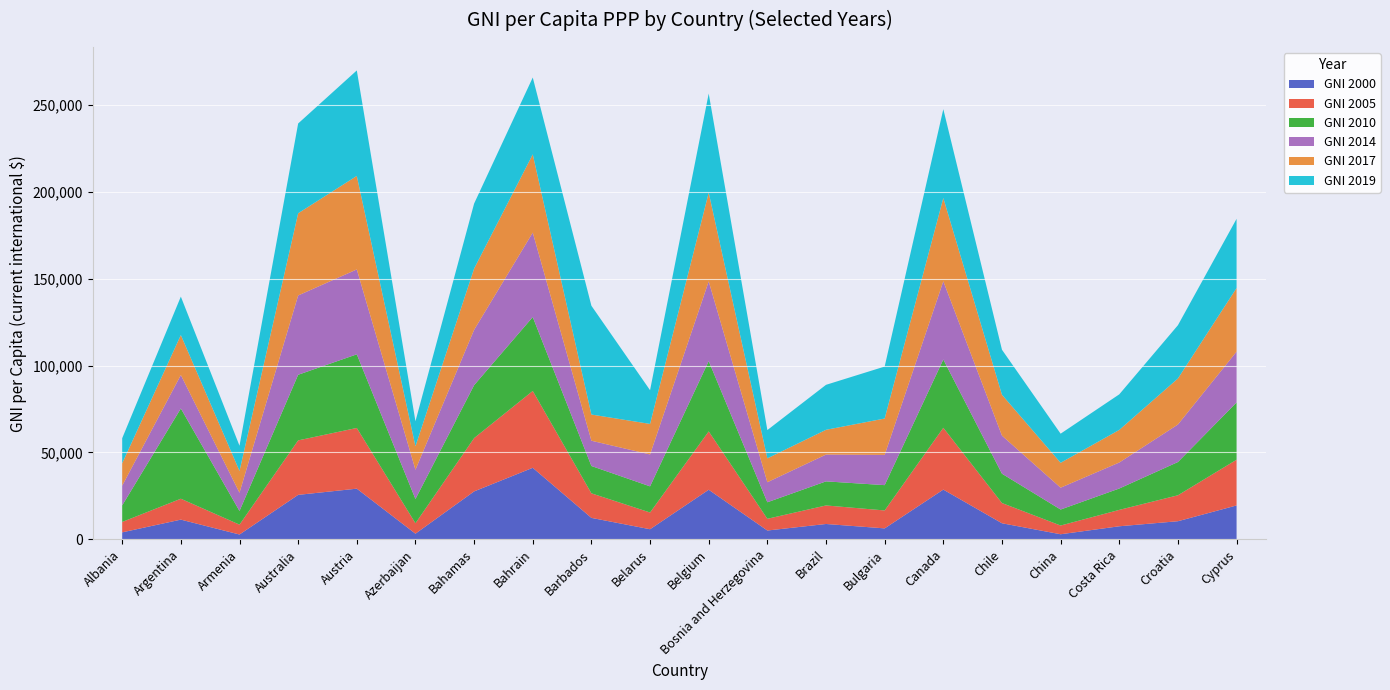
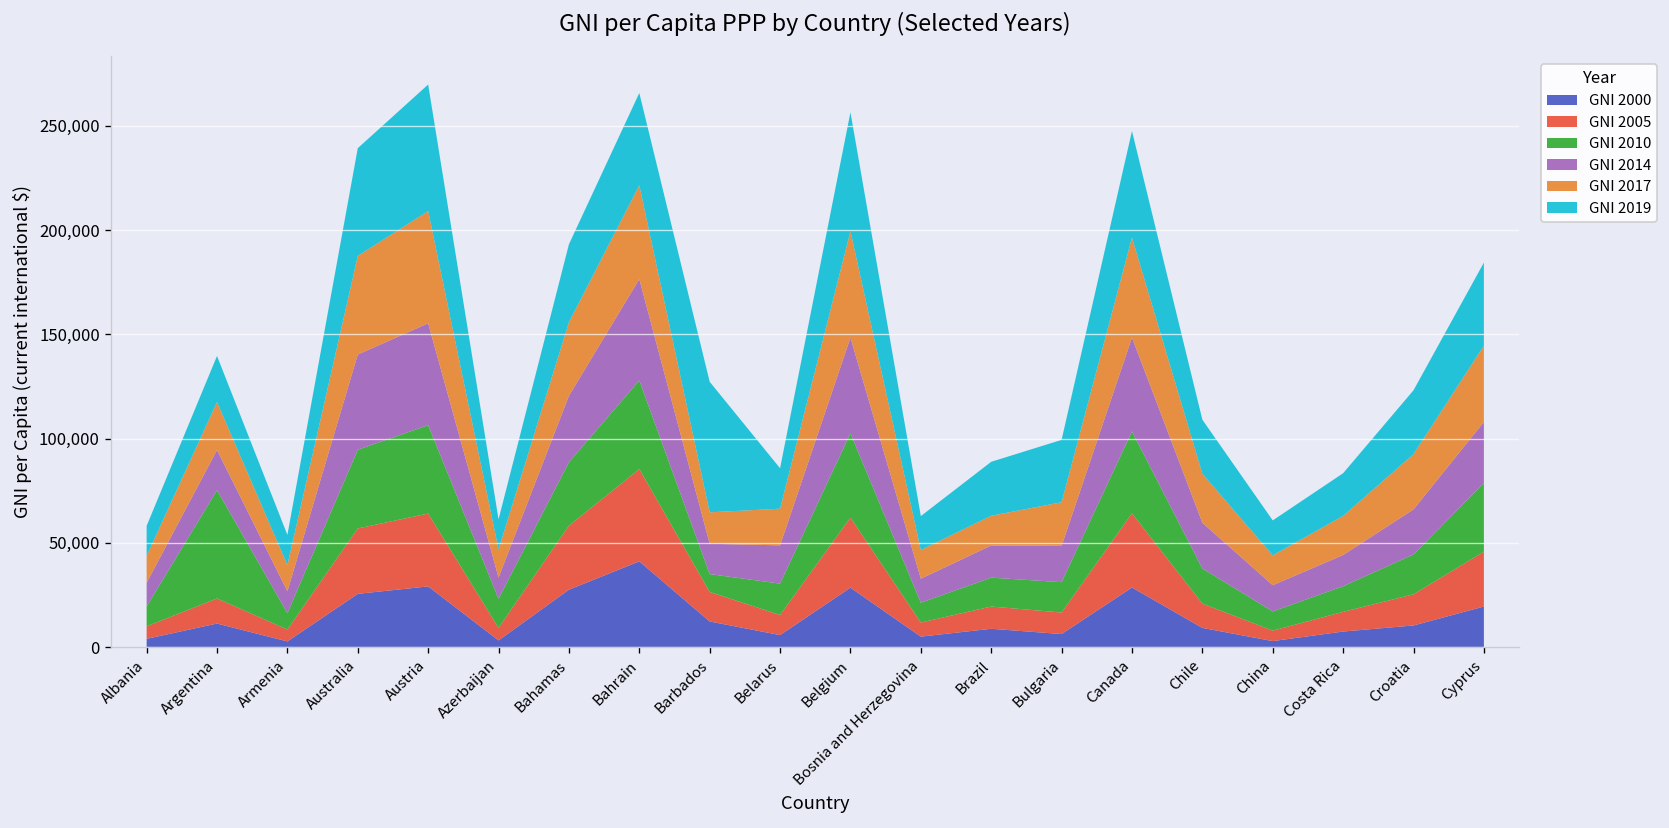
GNI 2014, Azerbaijan: 17,000 -> 10,000
GNI 2010, Barbados: 16,000 -> 9,000
